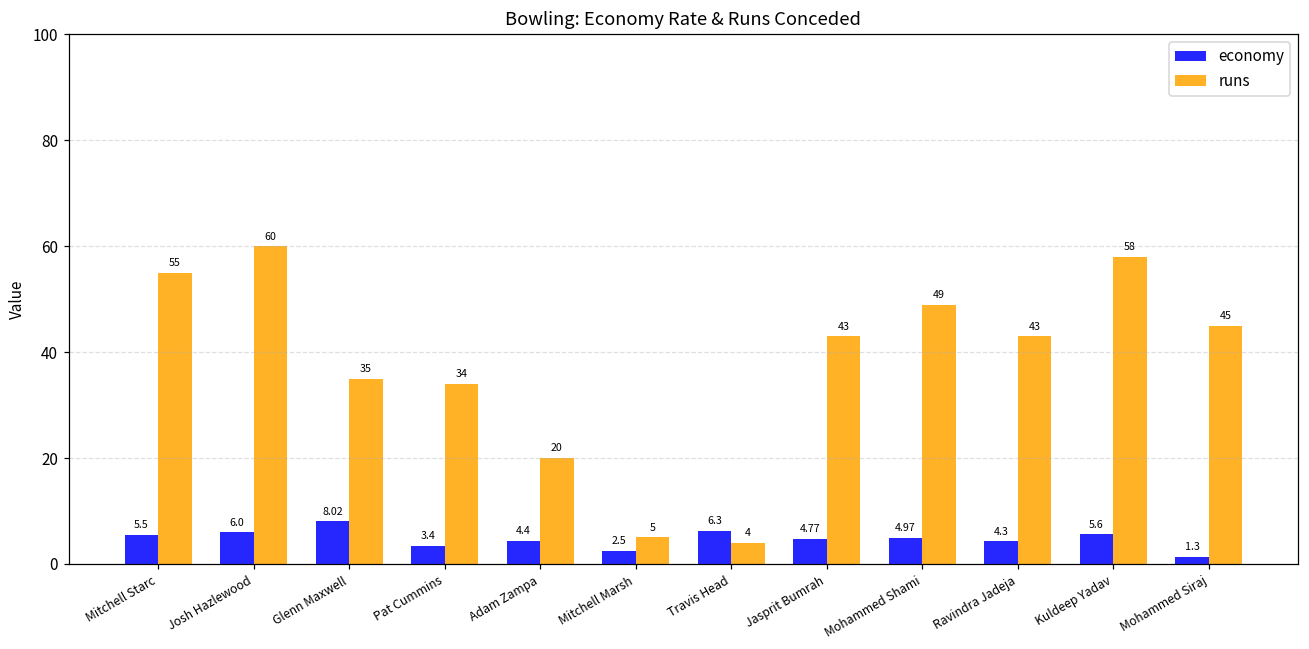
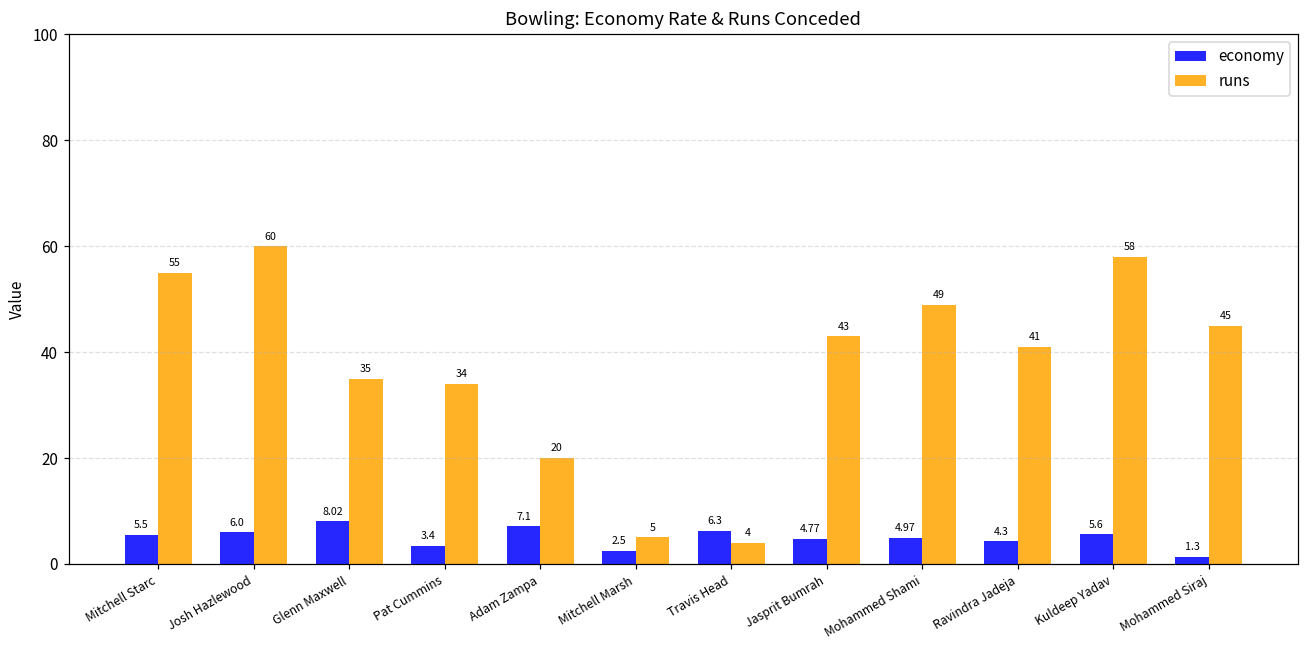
economy, Adam Zampa: 4.4 -> 7.1
runs, Ravindra Jadeja: 43 -> 41
